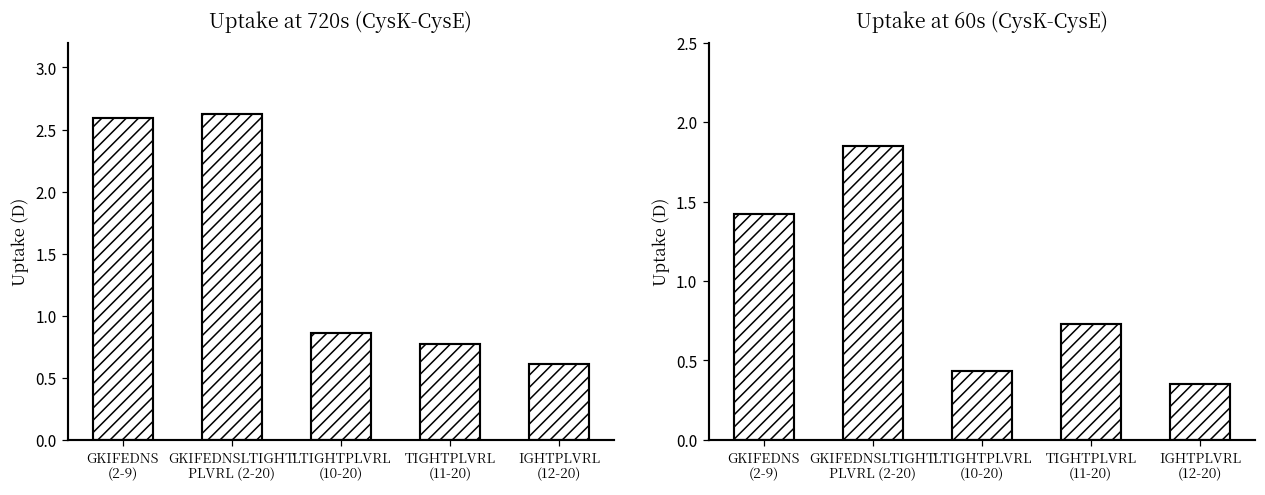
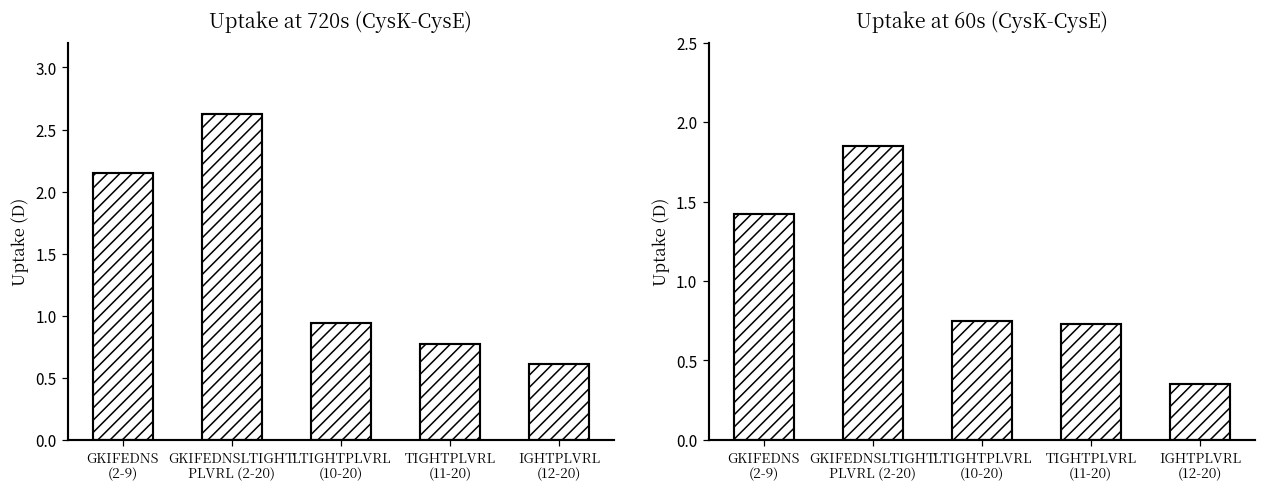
Uptake at 720s (CysK-CysE), GKIFEDNS (2-9): 2.59 -> 2.15
Uptake at 720s (CysK-CysE), LTIGHTPLVRL (10-20): 0.86 -> 0.94
Uptake at 60s (CysK-CysE), LTIGHTPLVRL (10-20): 0.44 -> 0.75
